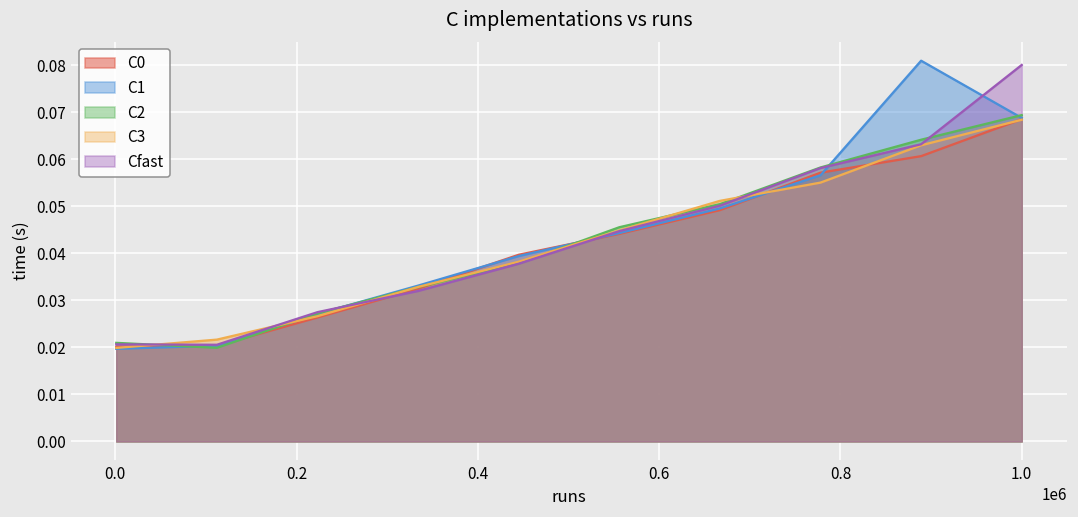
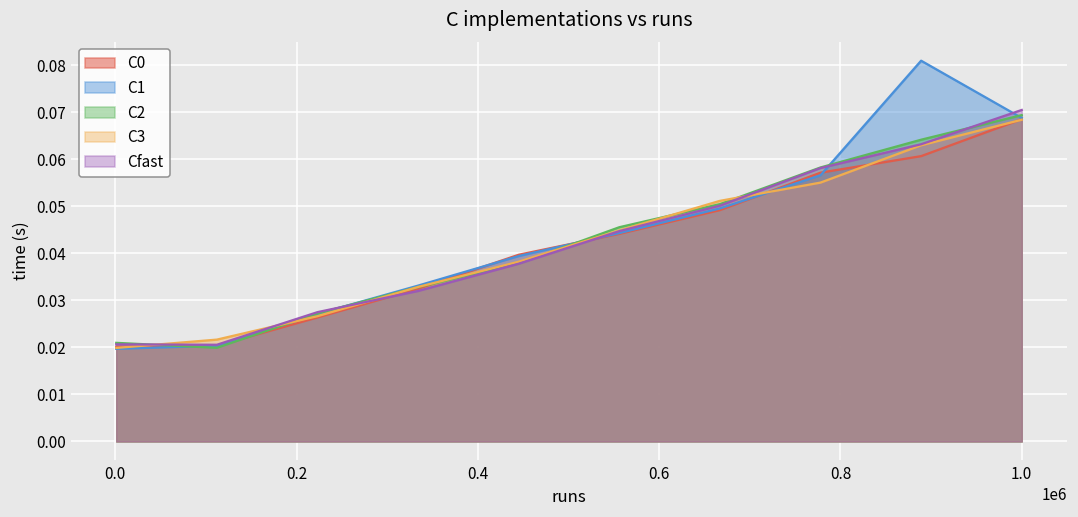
Cfast, 1.0: 0.080 -> 0.070
